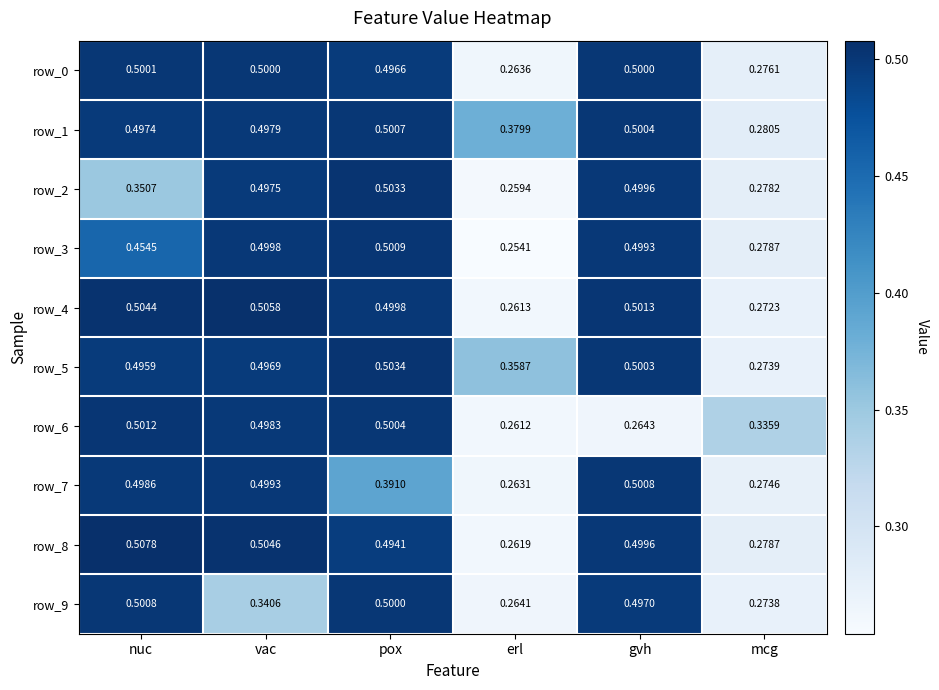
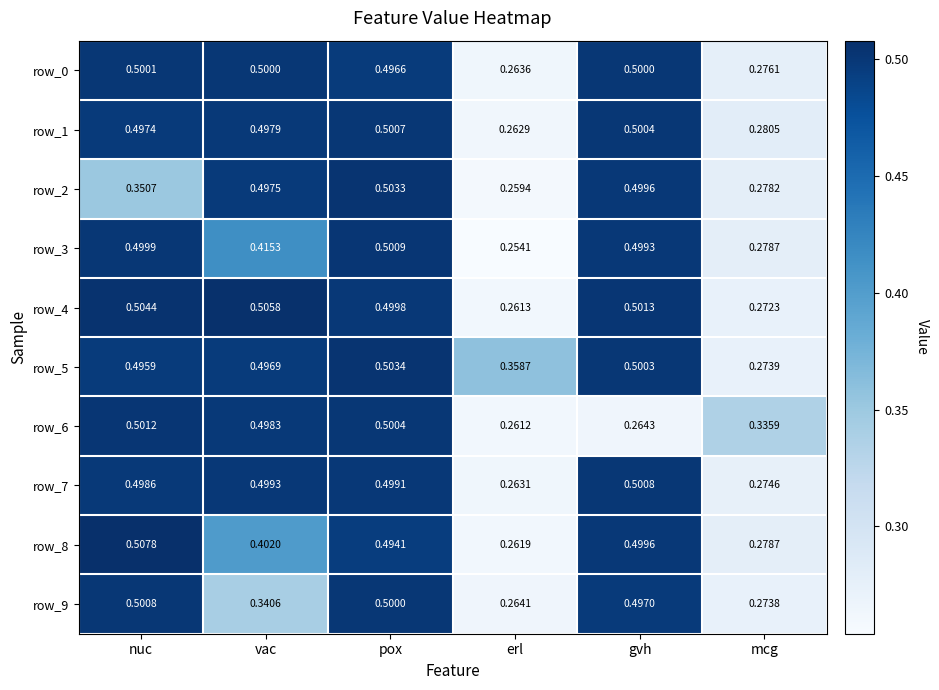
row_1, erl: 0.3799 -> 0.2629
row_3, nuc: 0.4545 -> 0.4999
row_3, vac: 0.4998 -> 0.4153
row_7, pox: 0.3910 -> 0.4991
row_8, vac: 0.5046 -> 0.4020
